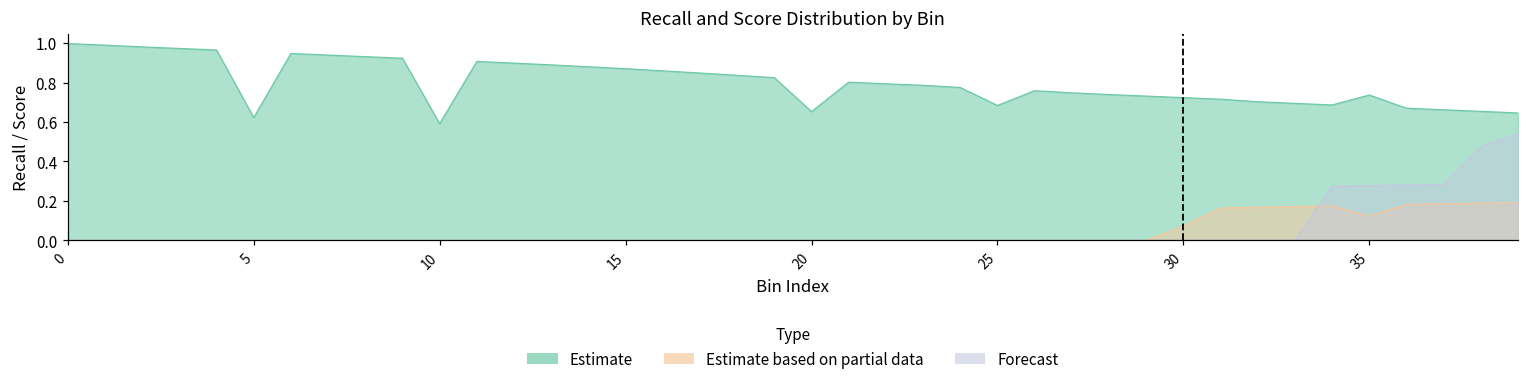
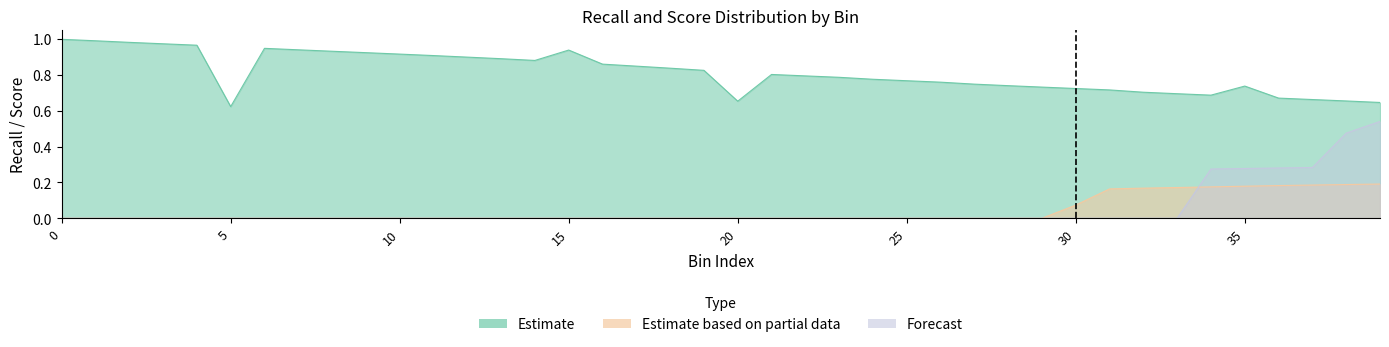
Estimate, 10: 0.59 -> 0.92
Estimate, 15: 0.87 -> 0.94
Estimate, 25: 0.68 -> 0.77
Estimate based on partial data, 35: 0.12 -> 0.18
